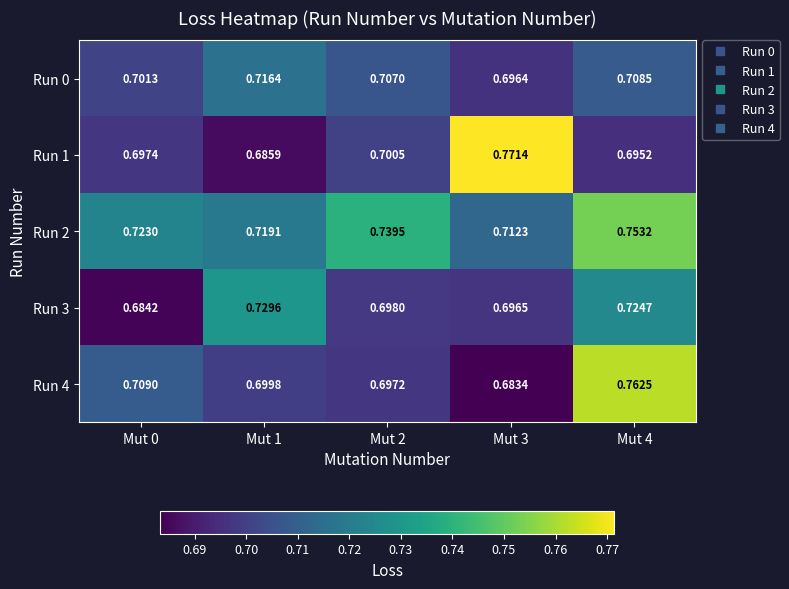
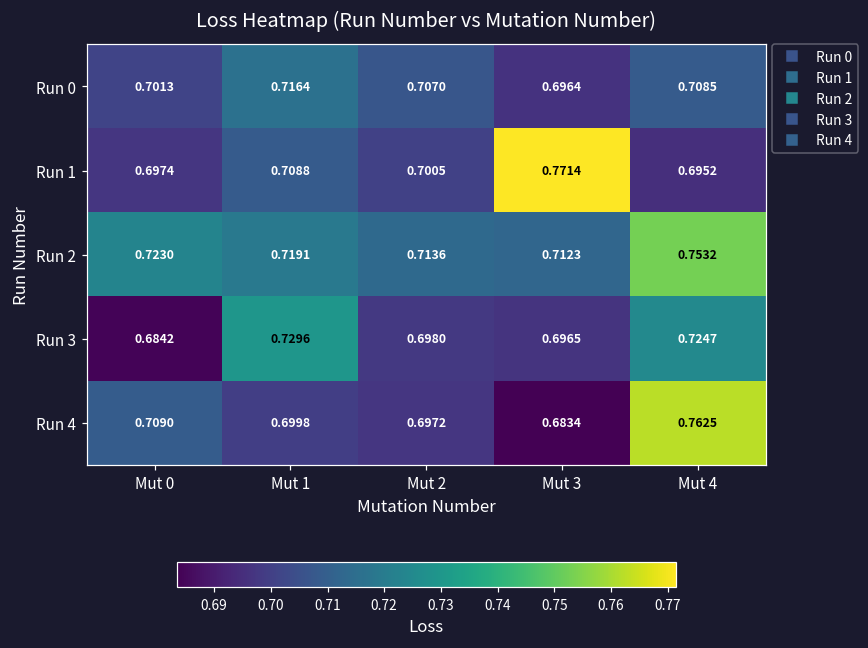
Run 1, Mut 1: 0.6859 -> 0.7088
Run 2, Mut 2: 0.7395 -> 0.7136
